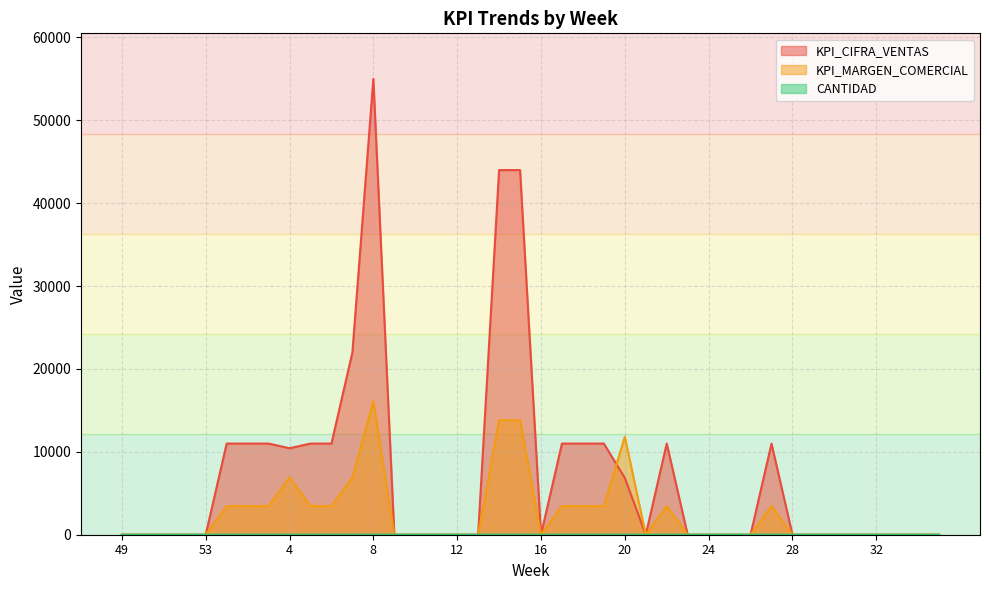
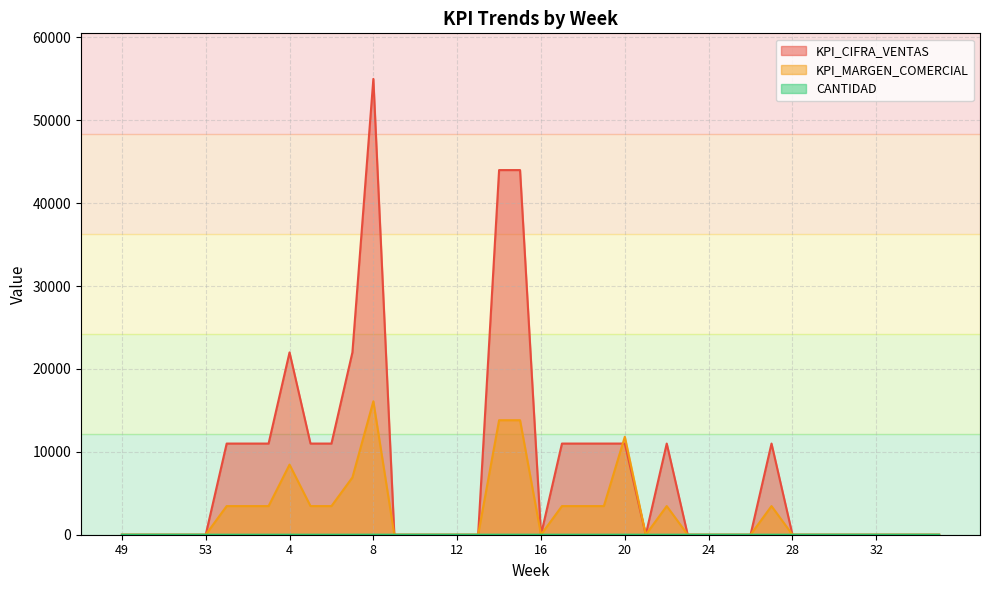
KPI_CIFRA_VENTAS, 4: 10000 -> 22000
KPI_MARGEN_COMERCIAL, 4: 7000 -> 8000
KPI_CIFRA_VENTAS, 20: 7000 -> 11000
